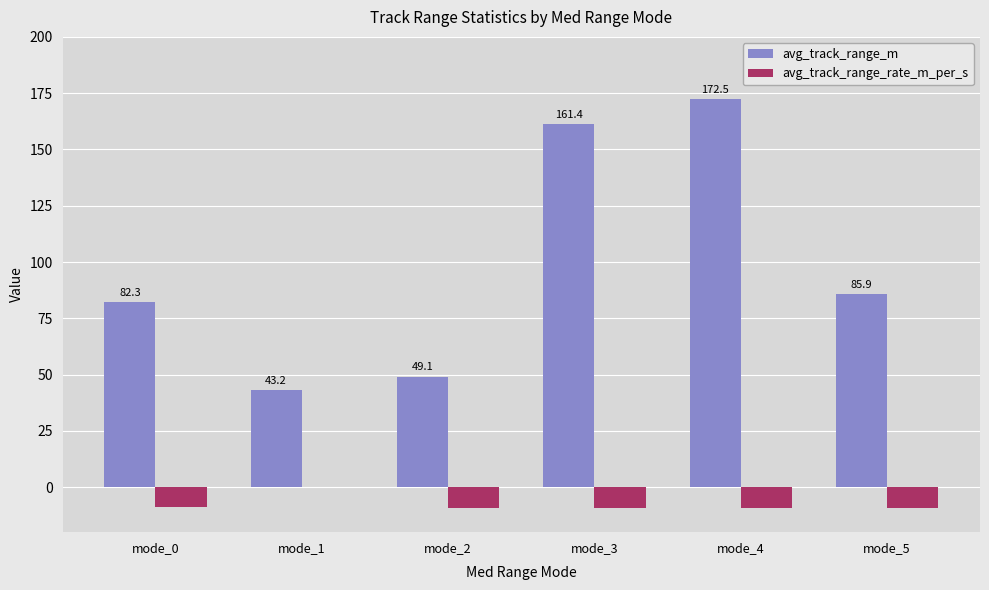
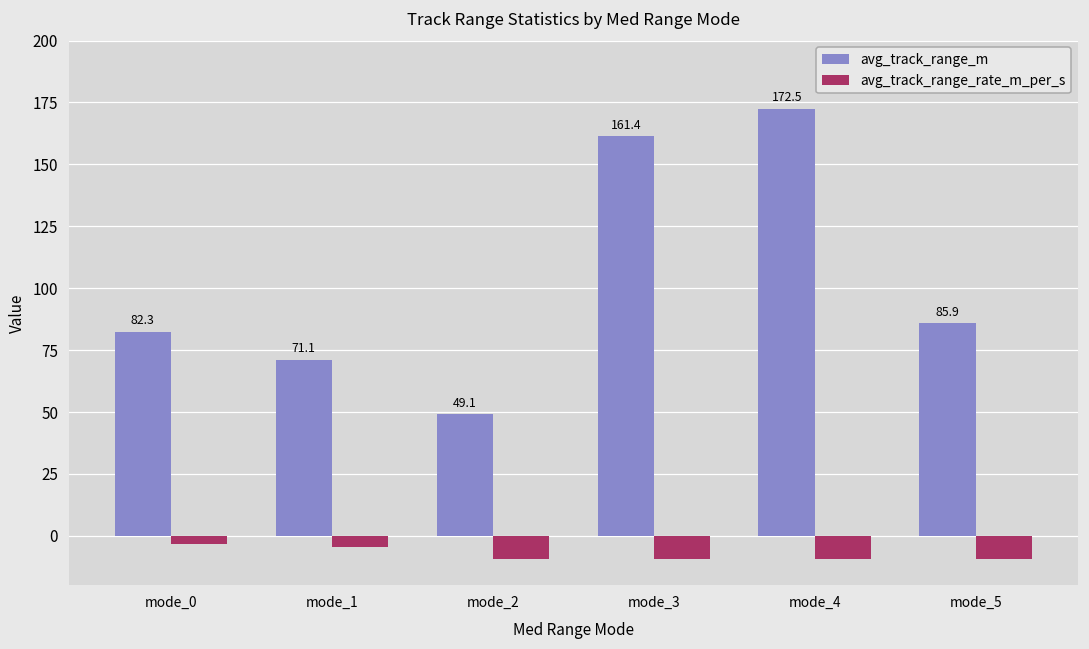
avg_track_range_rate_m_per_s, mode_0: -9 -> -3
avg_track_range_m, mode_1: 43.2 -> 71.1
avg_track_range_rate_m_per_s, mode_1: 0 -> -4
